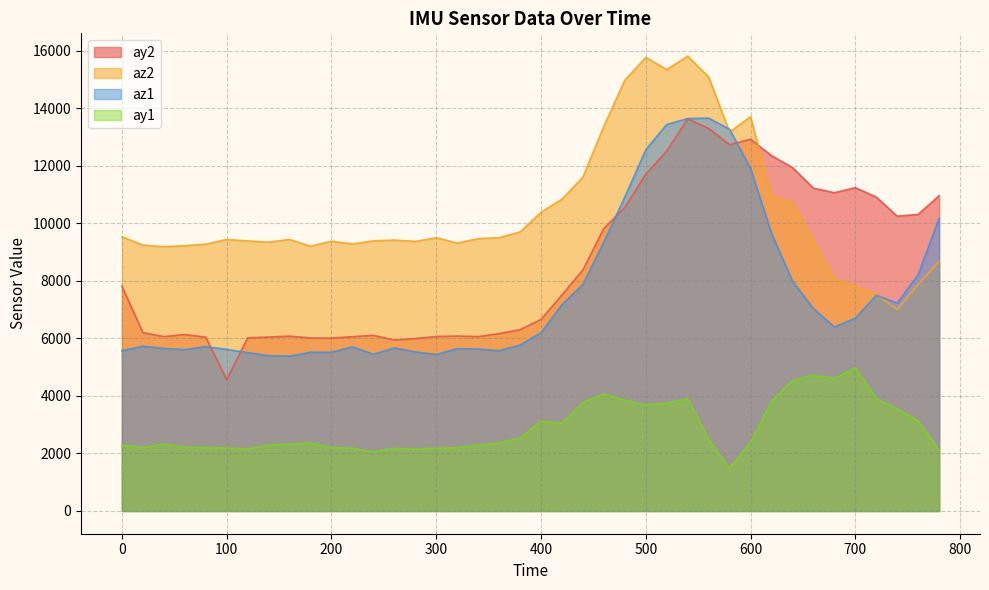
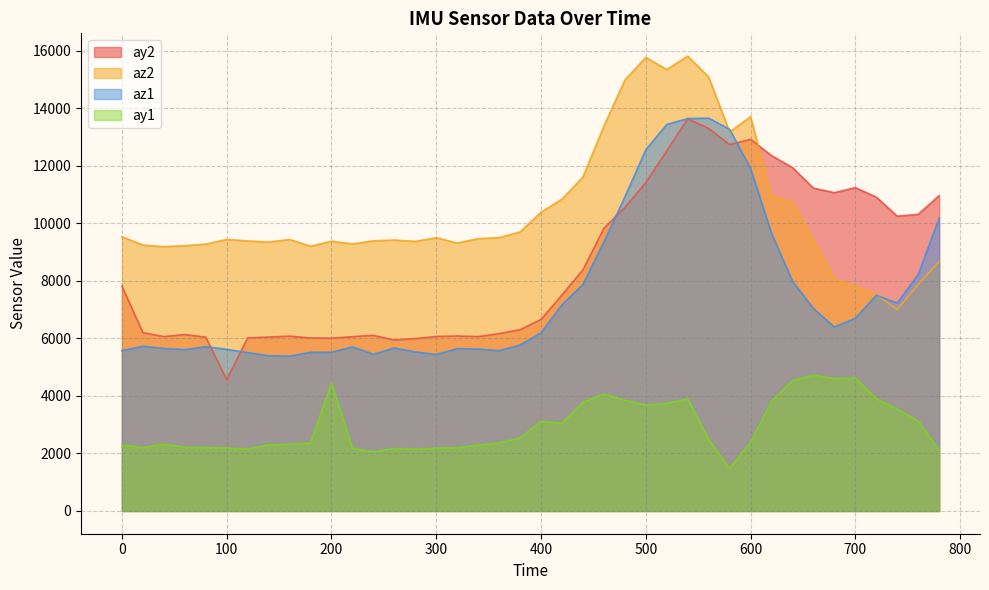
ay1, 200: 2200 -> 4500
ay2, 500: 11700 -> 11400
ay1, 700: 5000 -> 4600
